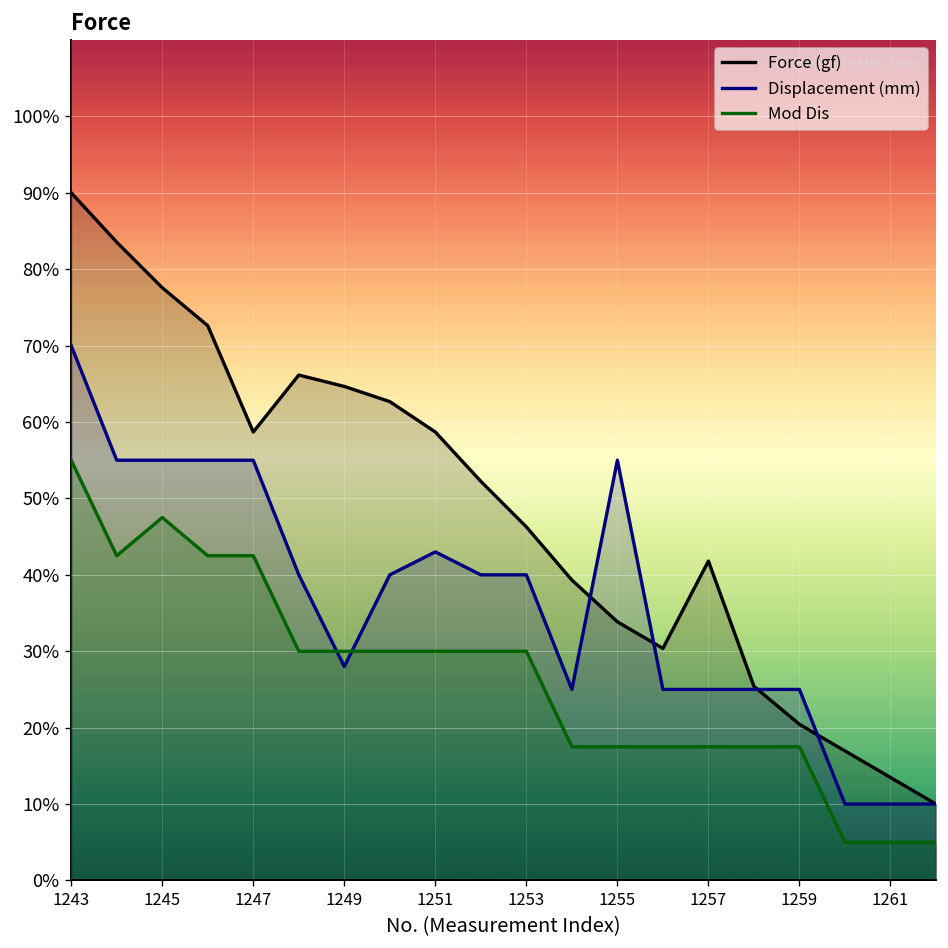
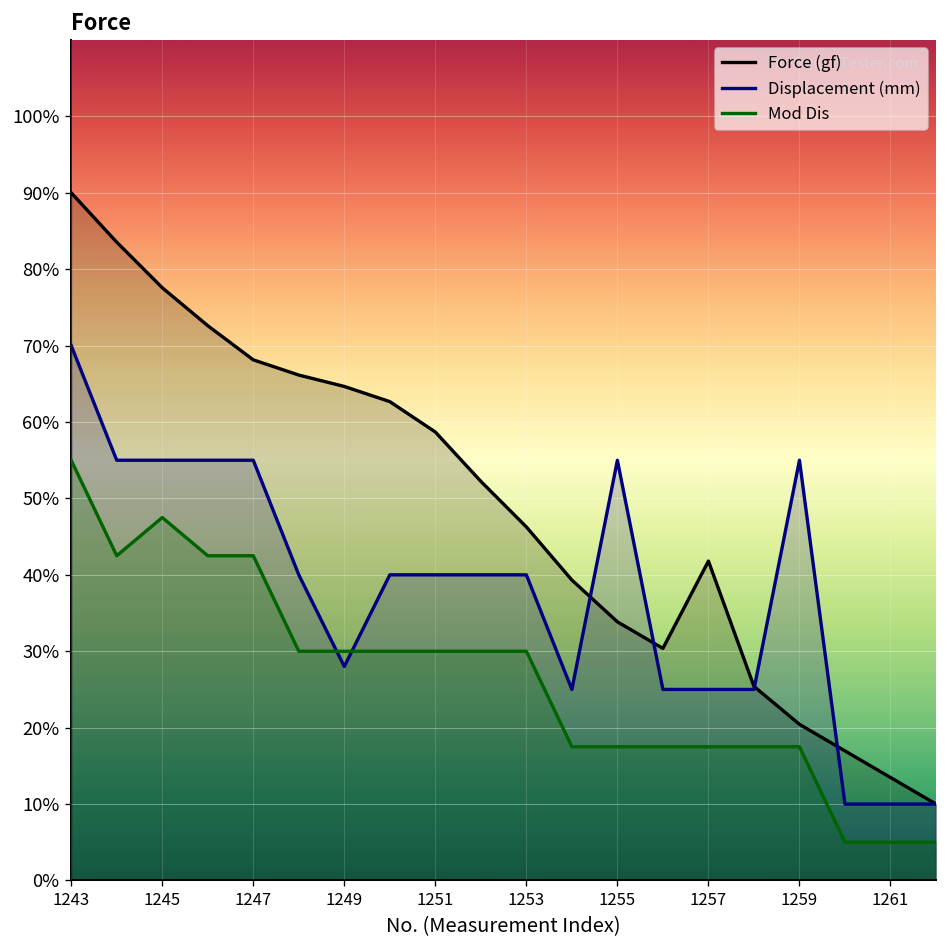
Force (gf), 1247: 59% -> 68%
Displacement (mm), 1251: 43% -> 40%
Displacement (mm), 1259: 25% -> 55%
